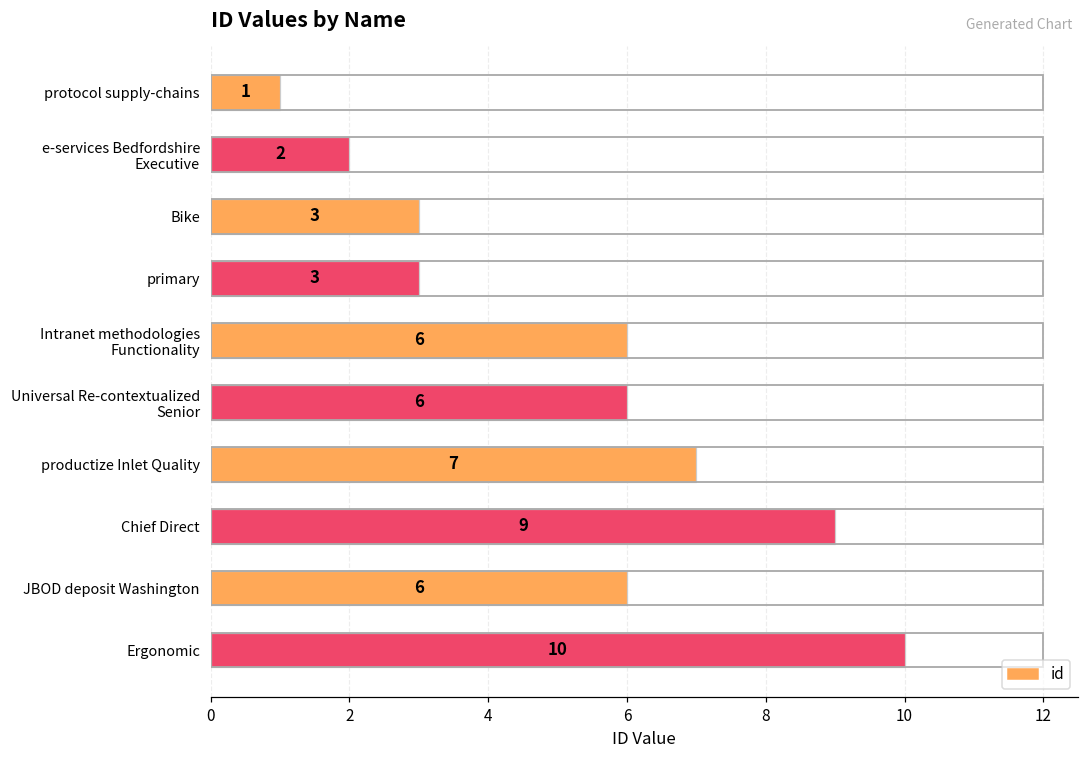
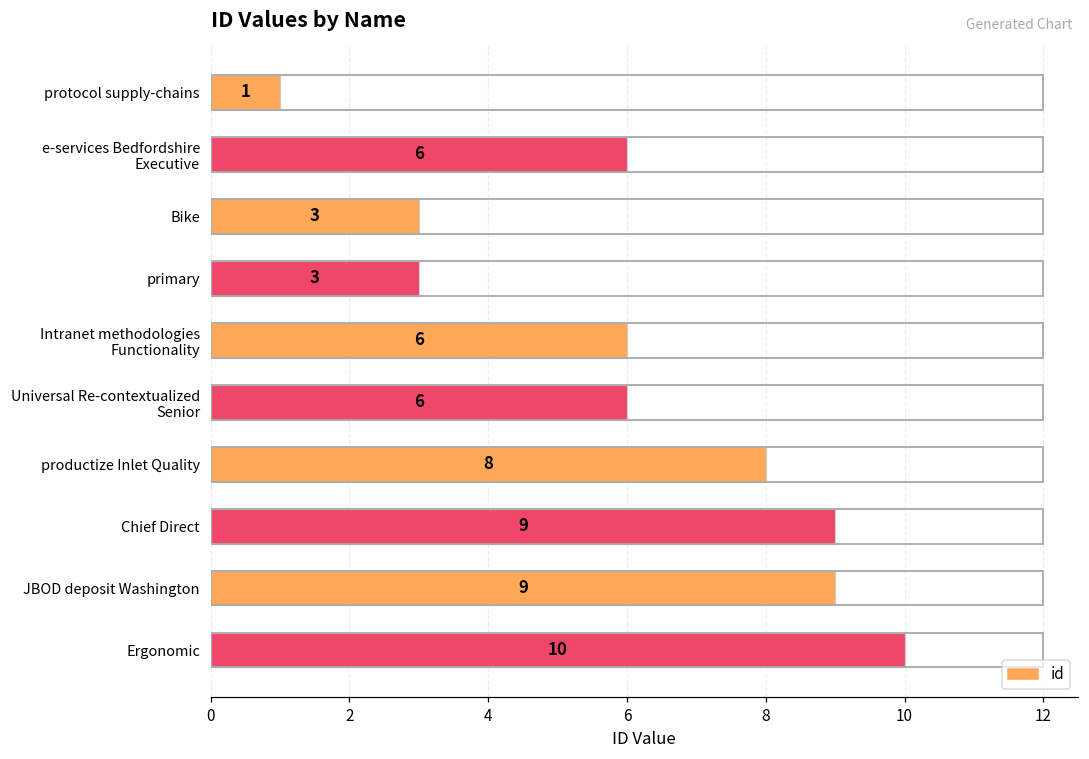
e-services Bedfordshire Executive: 2 -> 6
productize Inlet Quality: 7 -> 8
JBOD deposit Washington: 6 -> 9
